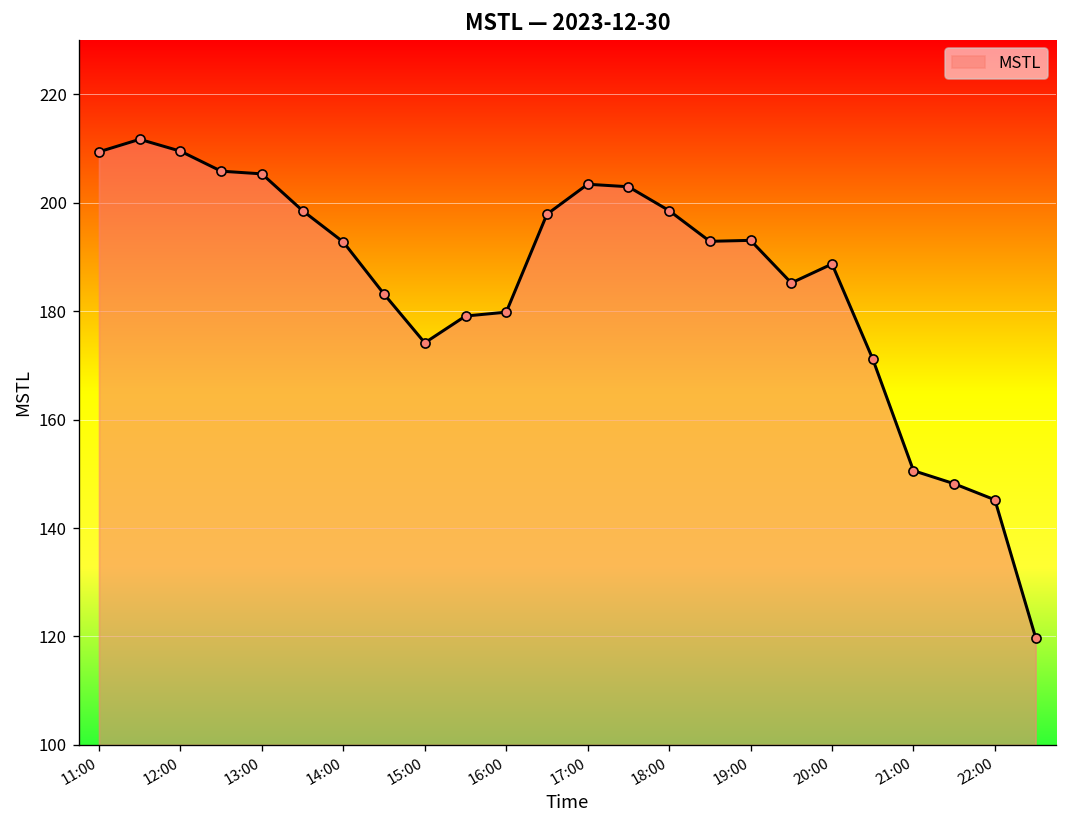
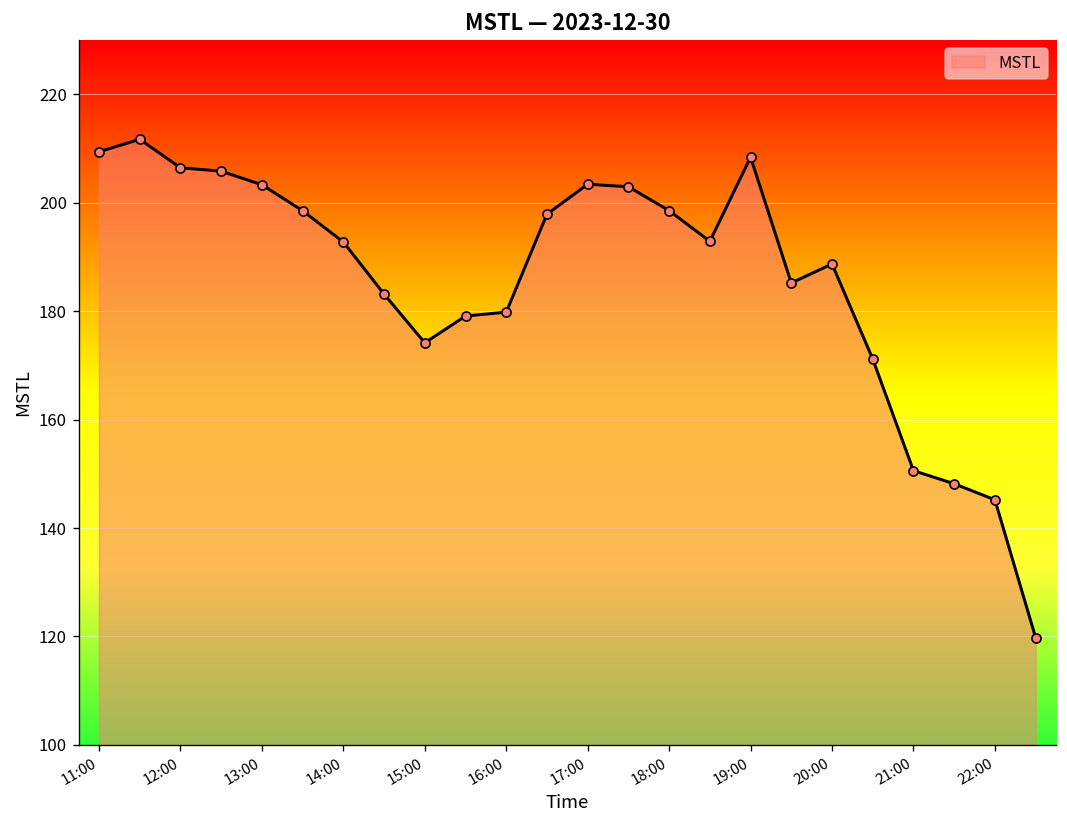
12:00: 209 -> 206
13:00: 205 -> 203
19:00: 193 -> 208
